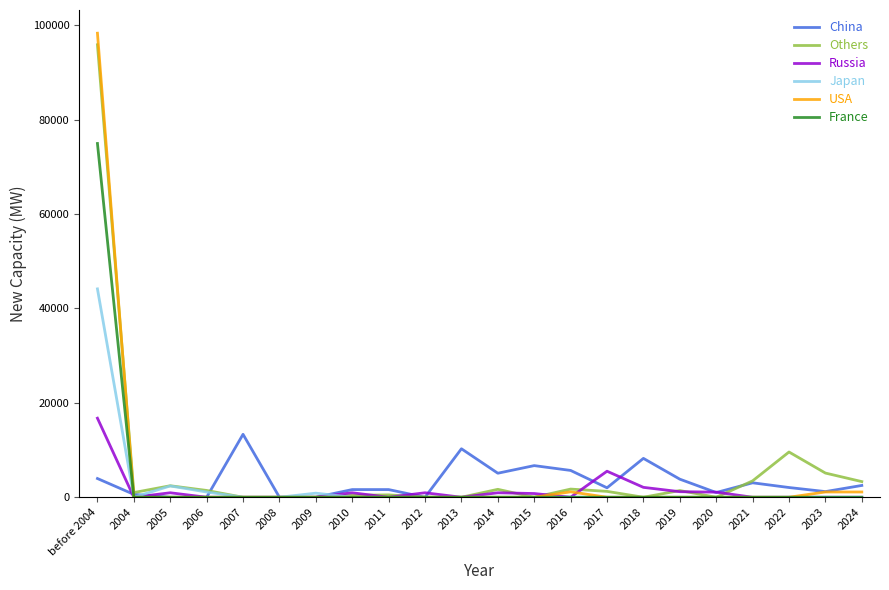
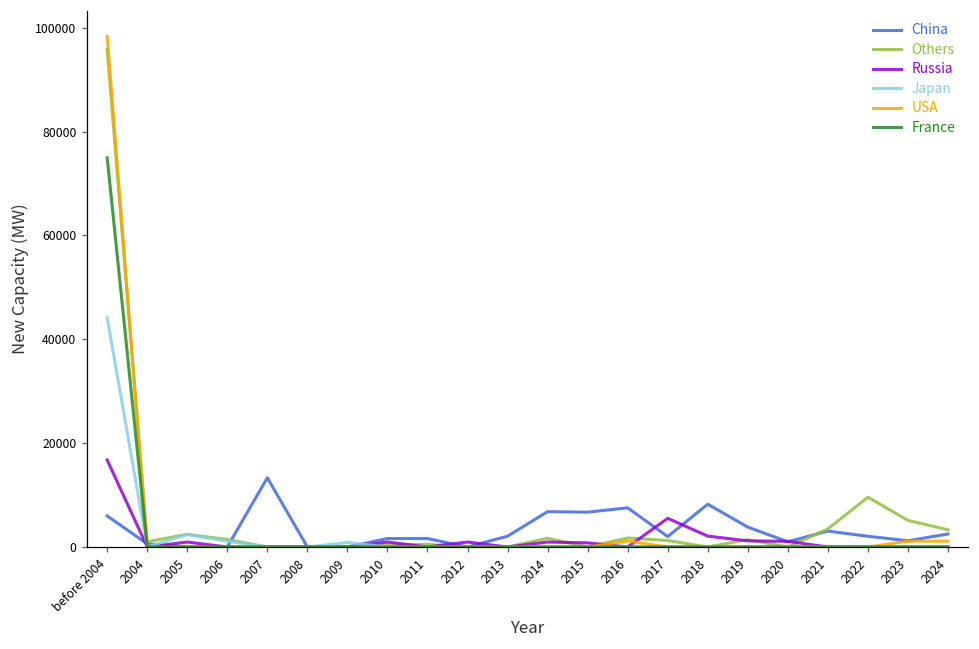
China, before 2004: 4000 -> 6000
China, 2013: 10000 -> 2000
China, 2014: 5000 -> 7000
China, 2016: 6000 -> 8000
